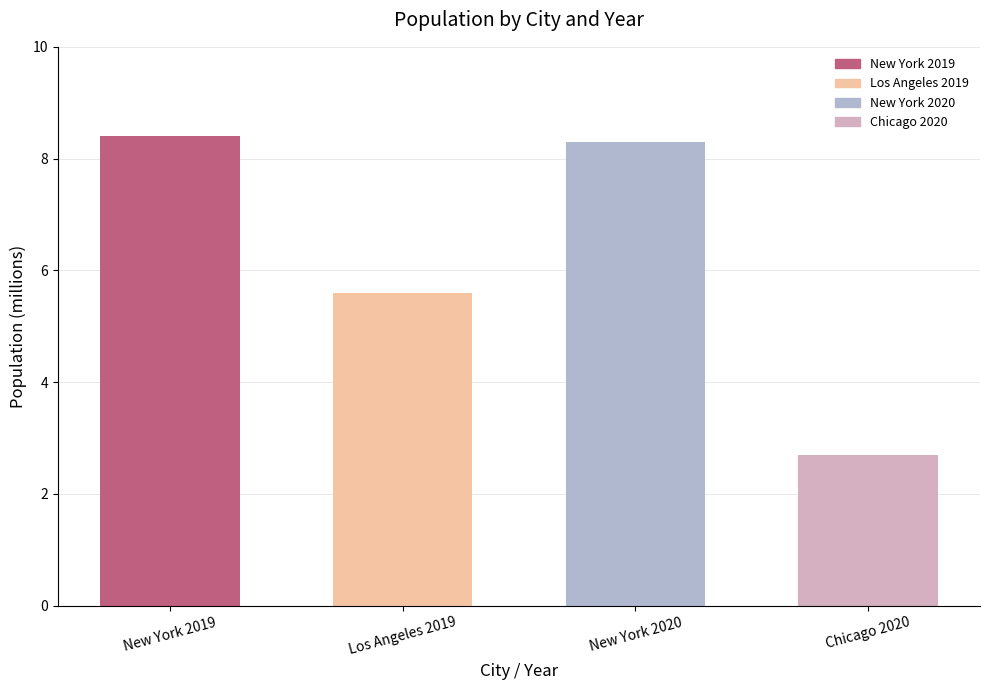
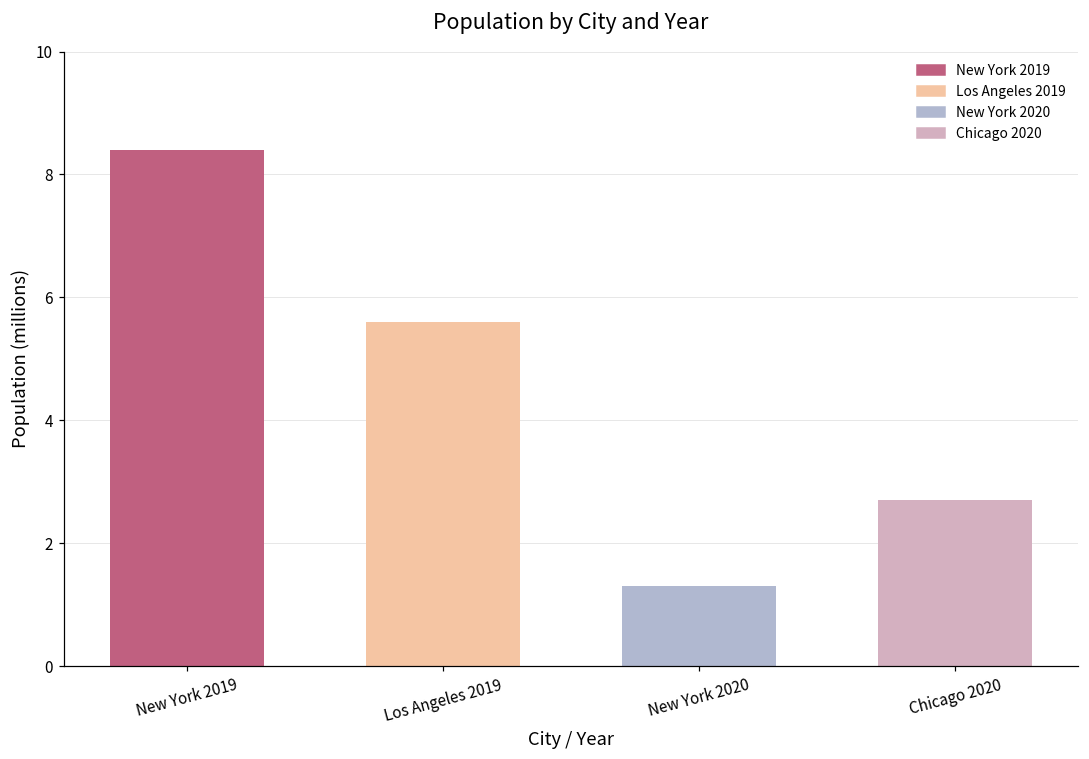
New York 2020: 8.3 -> 1.3
